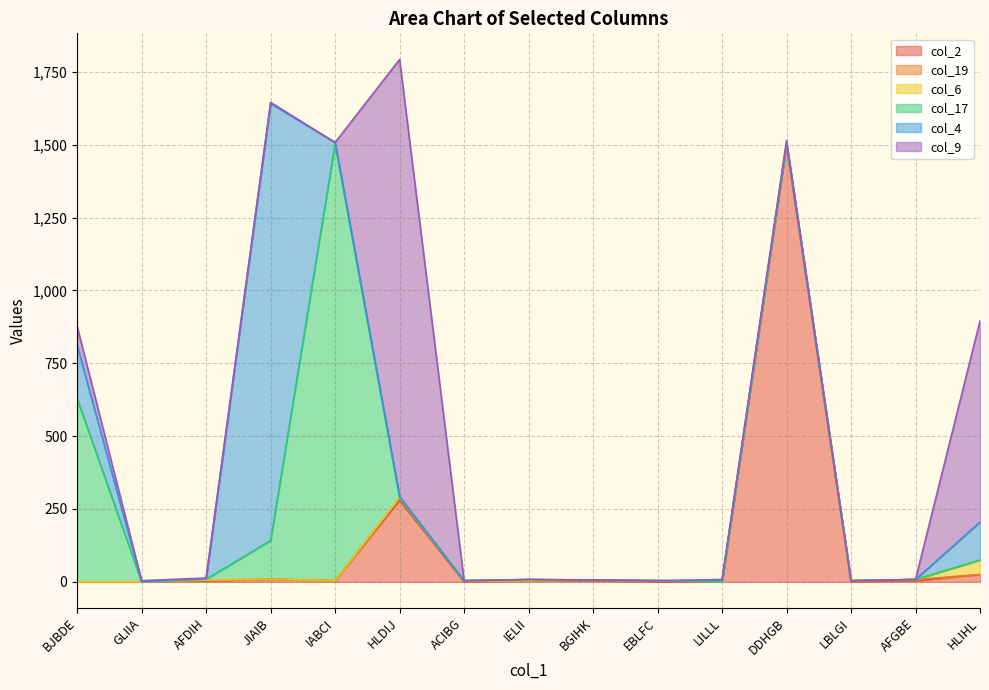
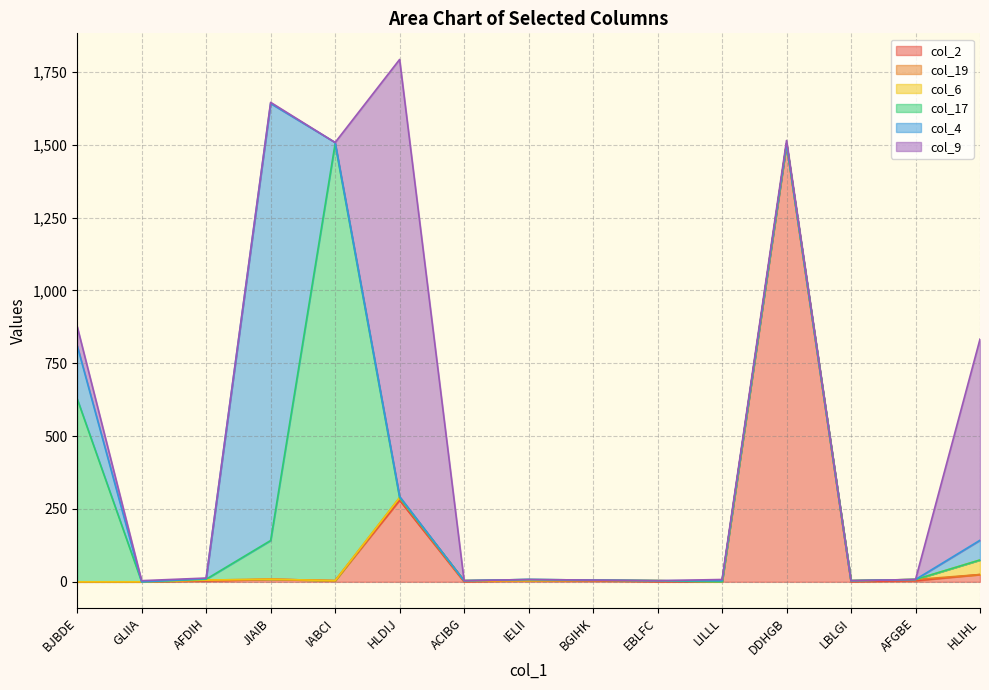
col_4, HLIHL: 130 -> 70
